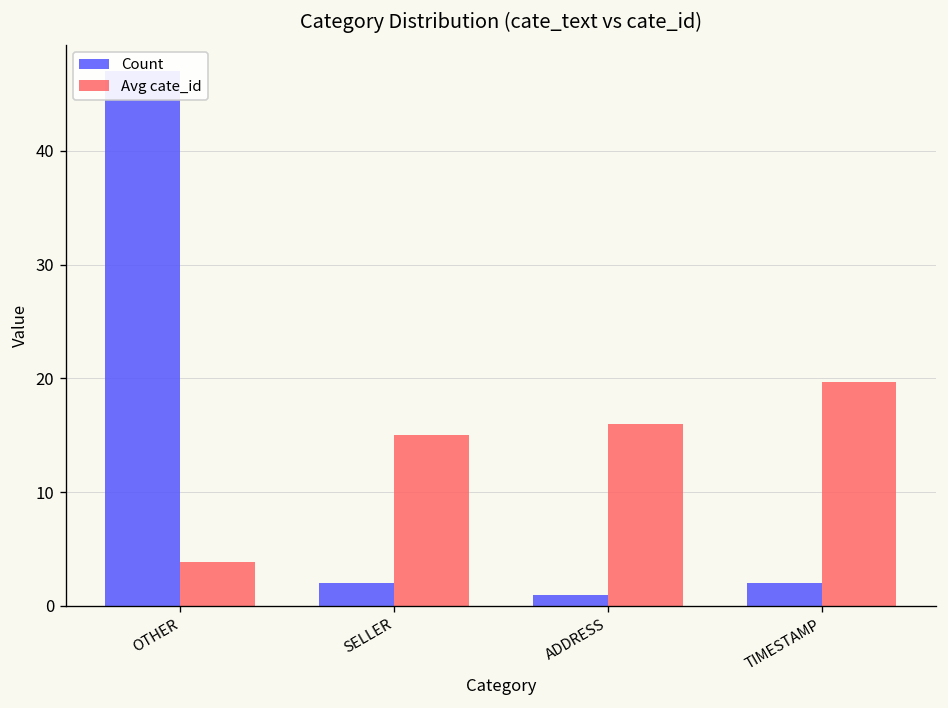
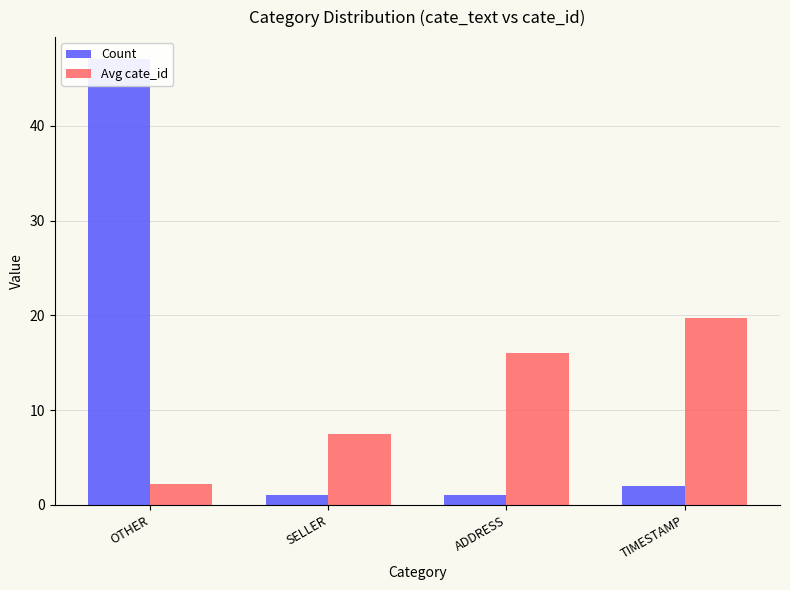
Avg cate_id, OTHER: 4 -> 2
Count, SELLER: 2 -> 1
Avg cate_id, SELLER: 15 -> 8
